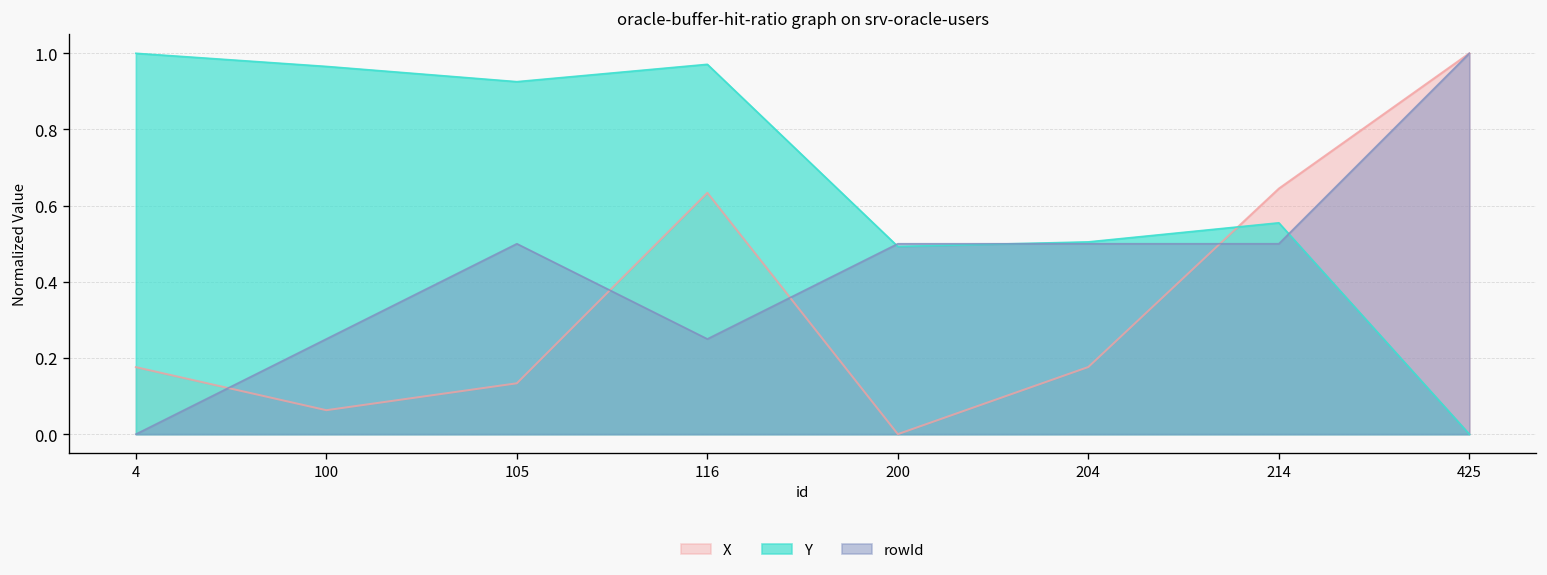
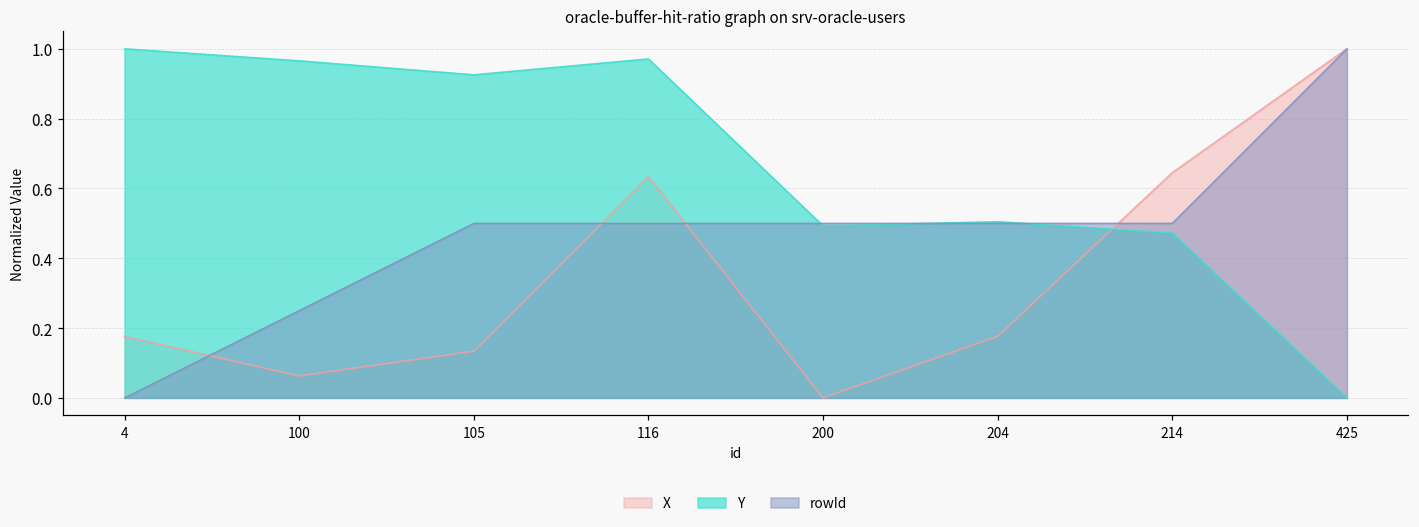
rowId, 116: 0.25 -> 0.50
Y, 214: 0.55 -> 0.47
